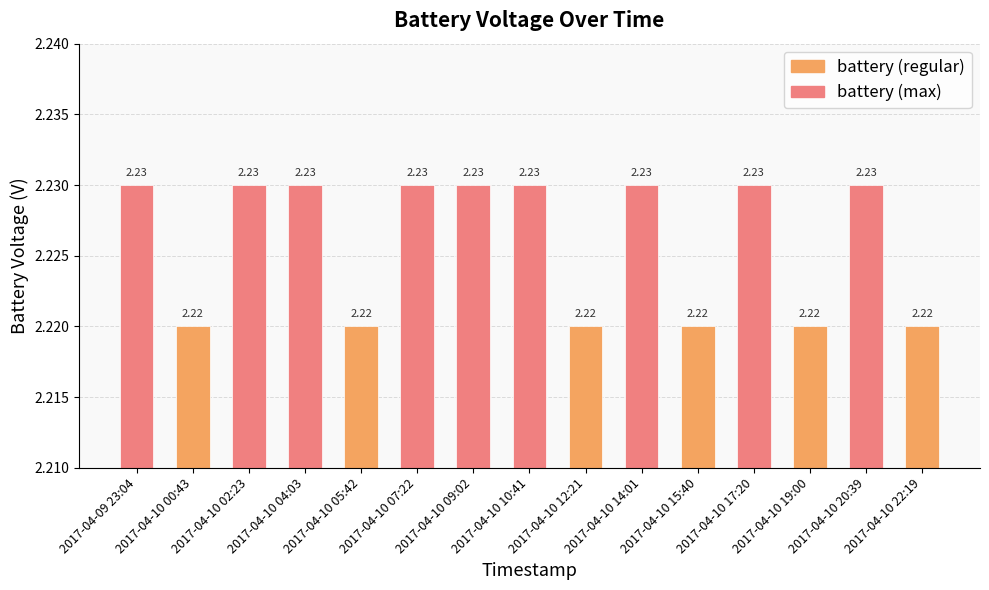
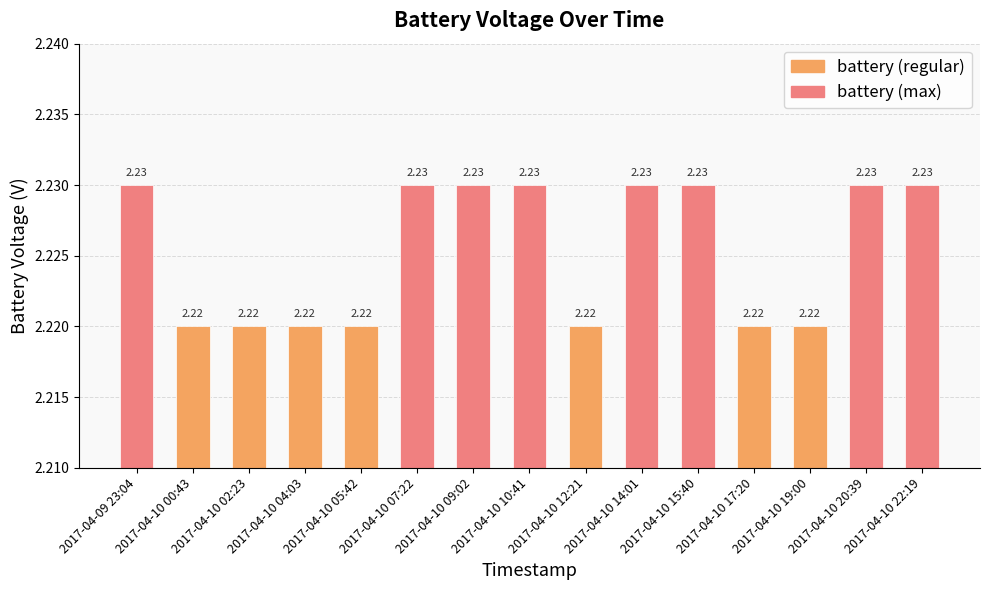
2017-04-10 02:23: 2.23 -> 2.22
2017-04-10 04:03: 2.23 -> 2.22
2017-04-10 15:40: 2.22 -> 2.23
2017-04-10 17:20: 2.23 -> 2.22
2017-04-10 22:19: 2.22 -> 2.23
